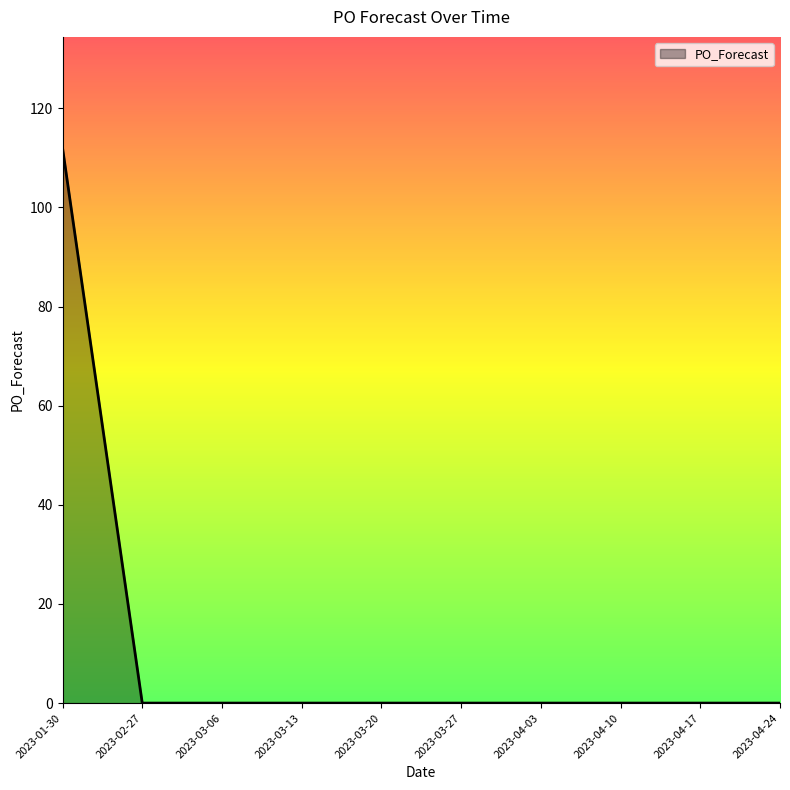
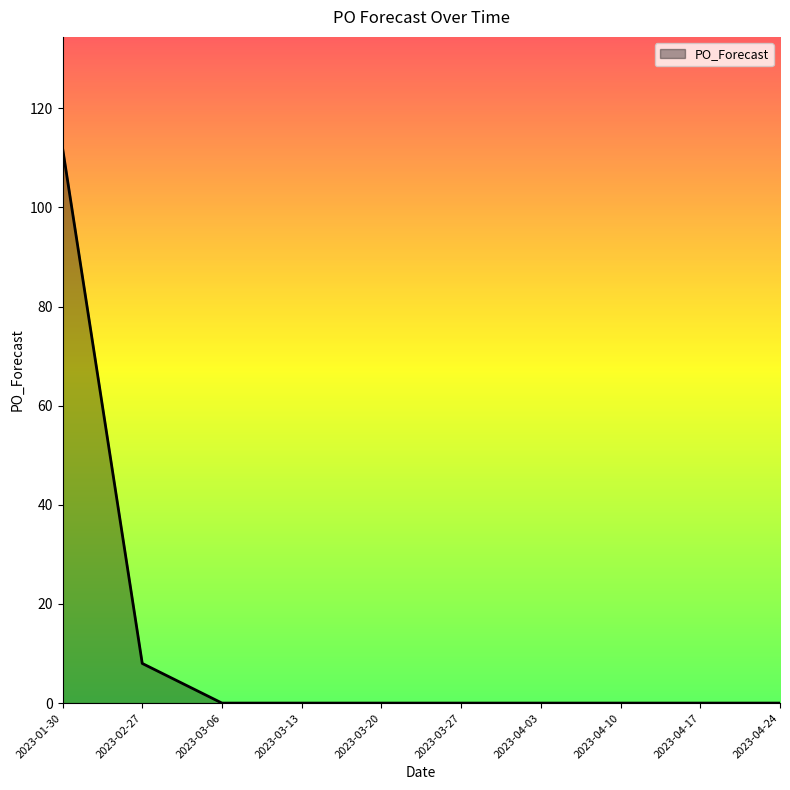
2023-02-27: 0 -> 8
